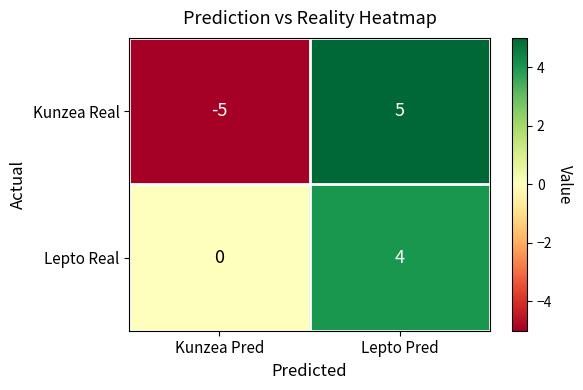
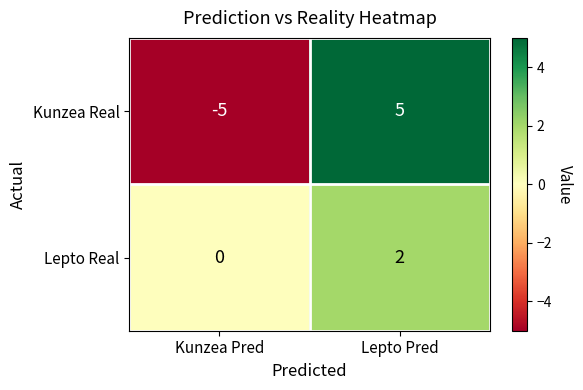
Lepto Real, Lepto Pred: 4 -> 2
